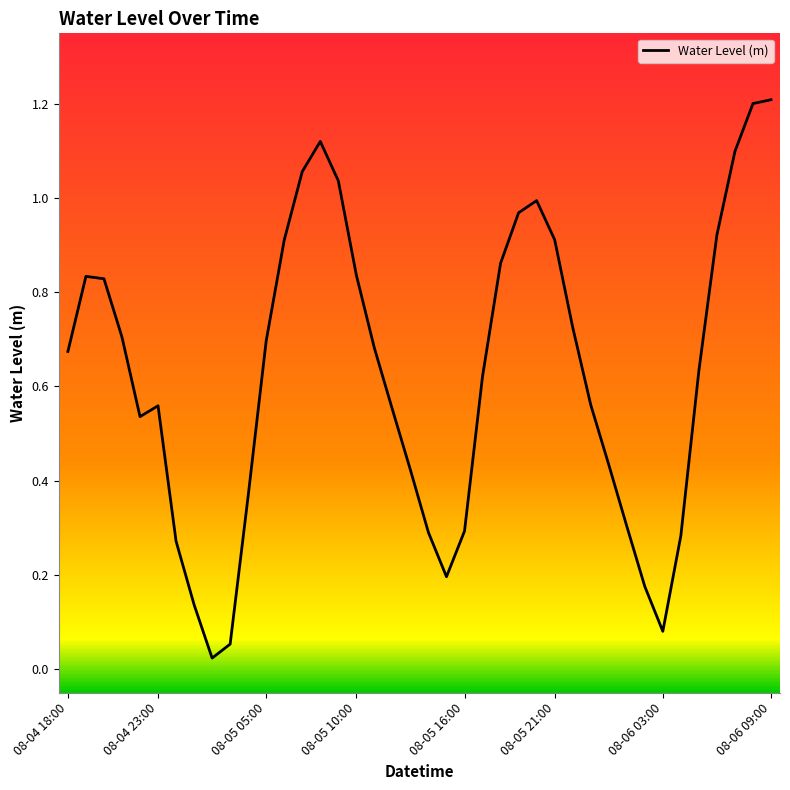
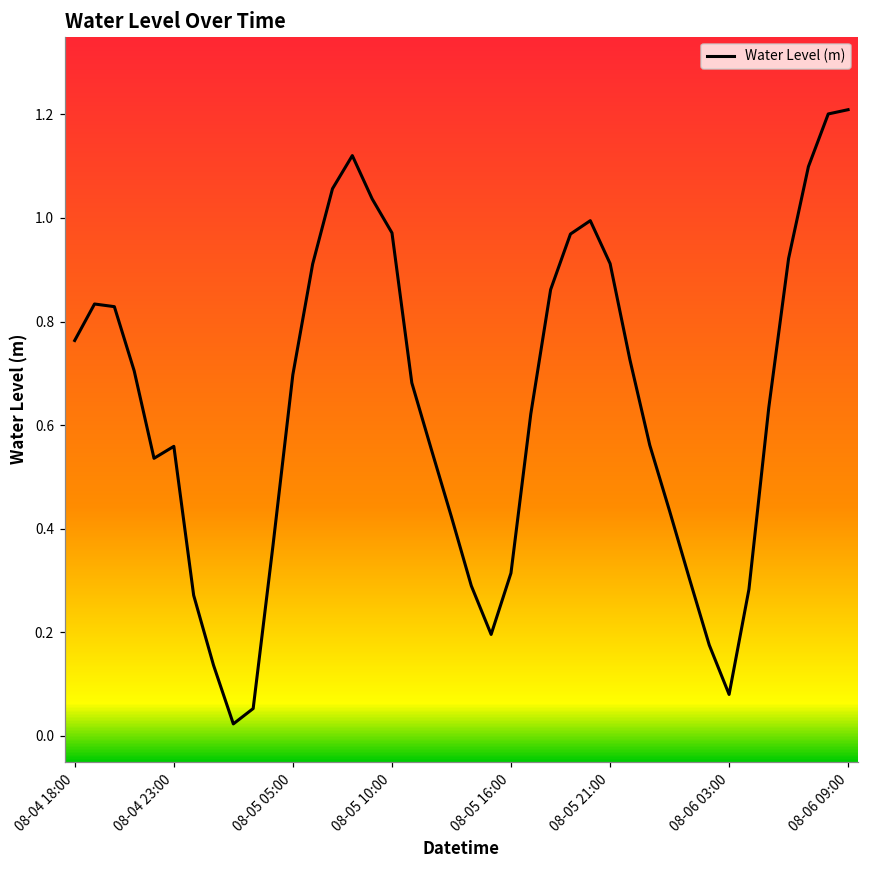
08-04 18:00: 0.67 -> 0.76
08-05 10:00: 0.84 -> 0.97
08-05 16:00: 0.29 -> 0.31
